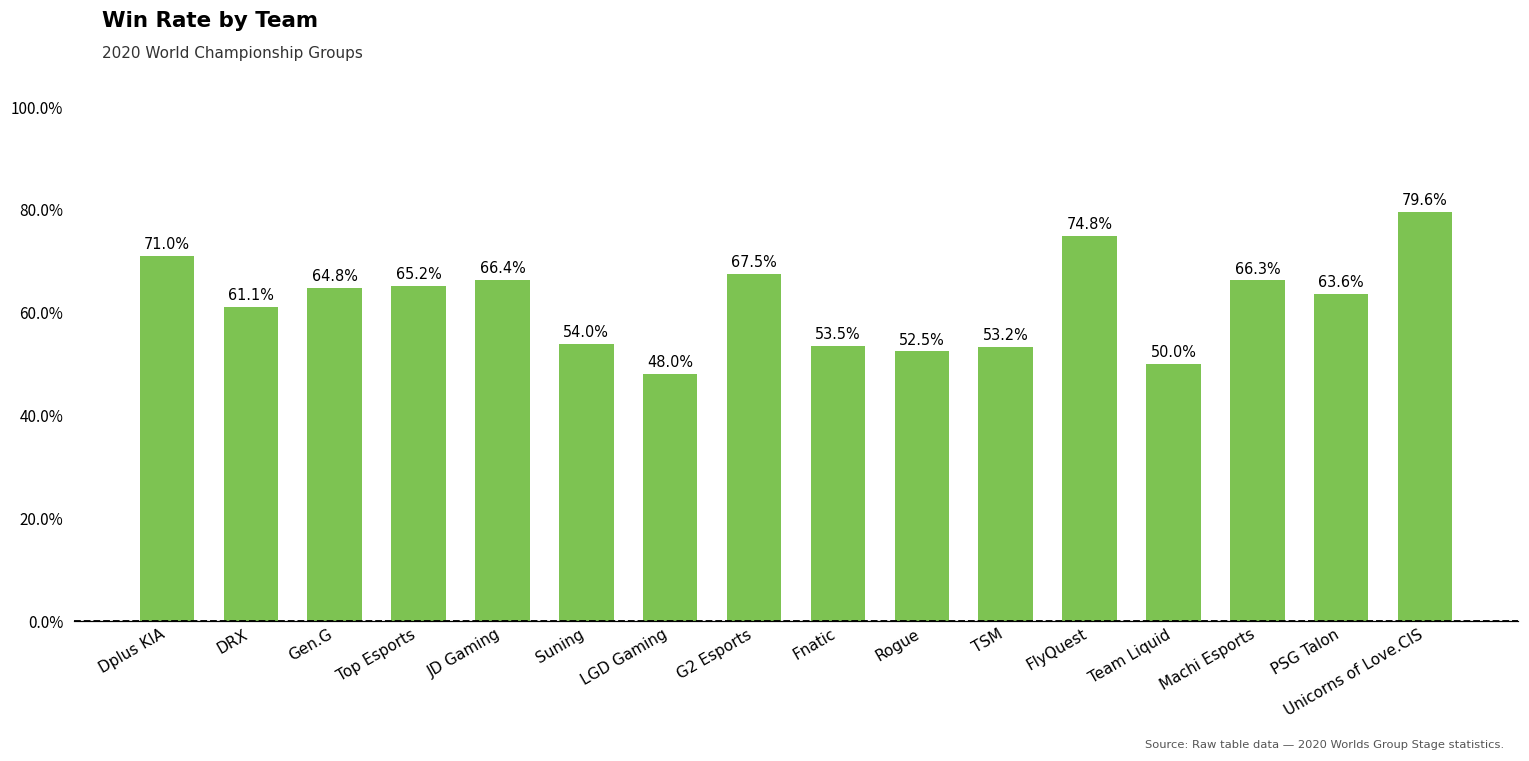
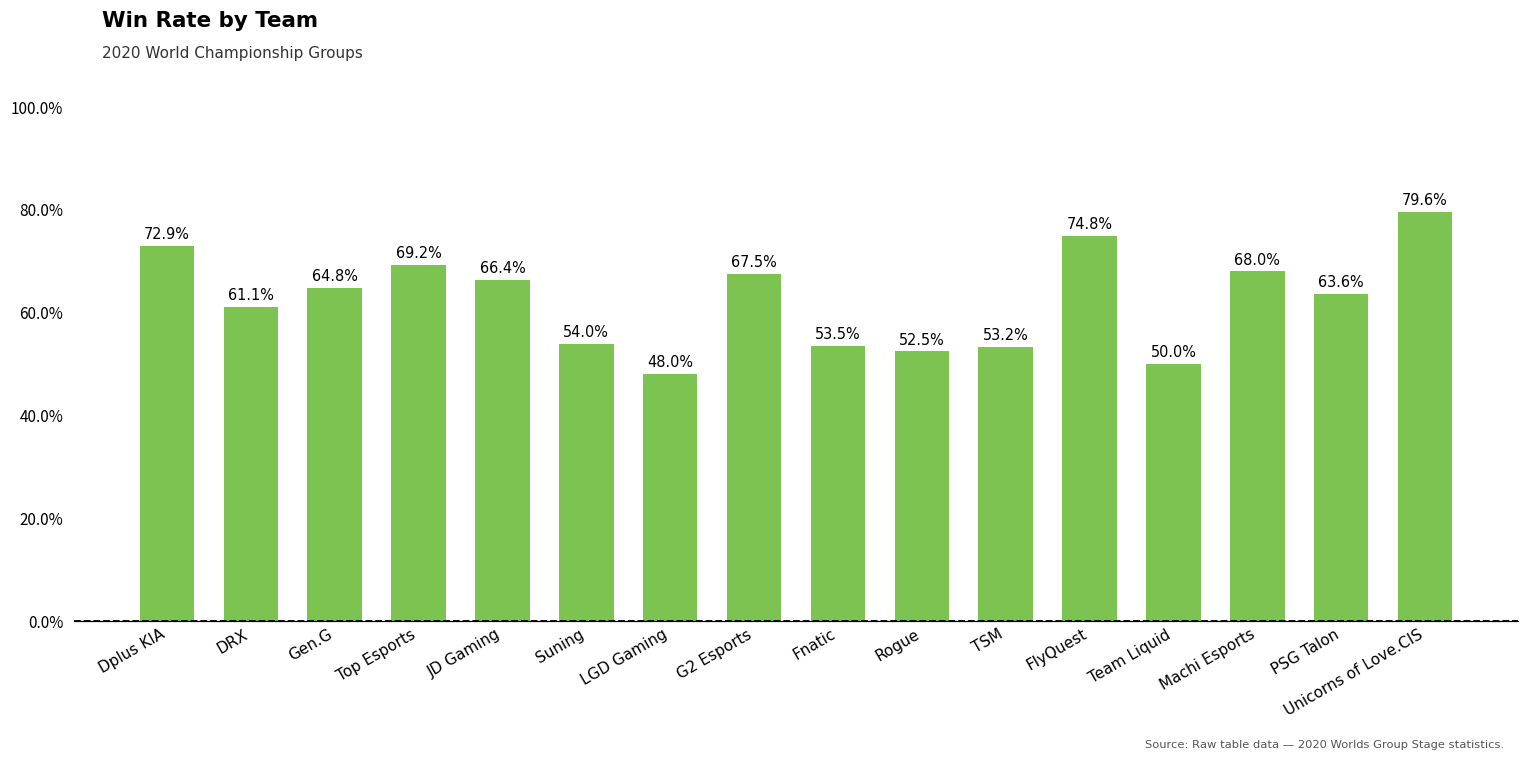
Dplus KIA: 71.0% -> 72.9%
Top Esports: 65.2% -> 69.2%
Machi Esports: 66.3% -> 68.0%
